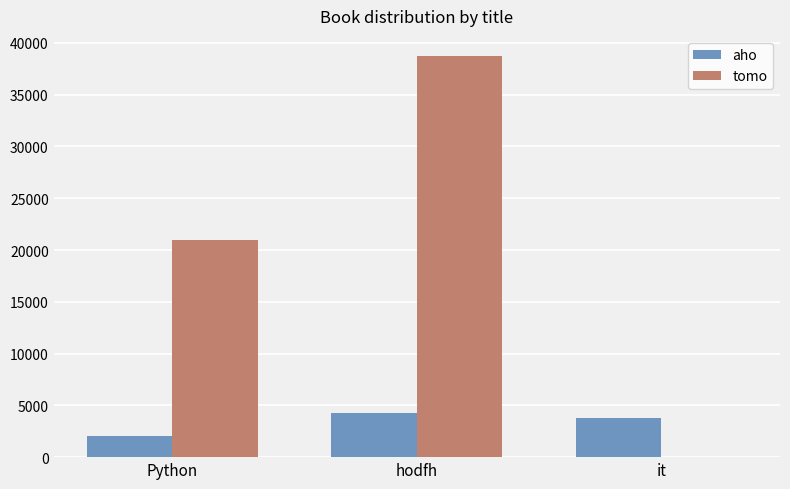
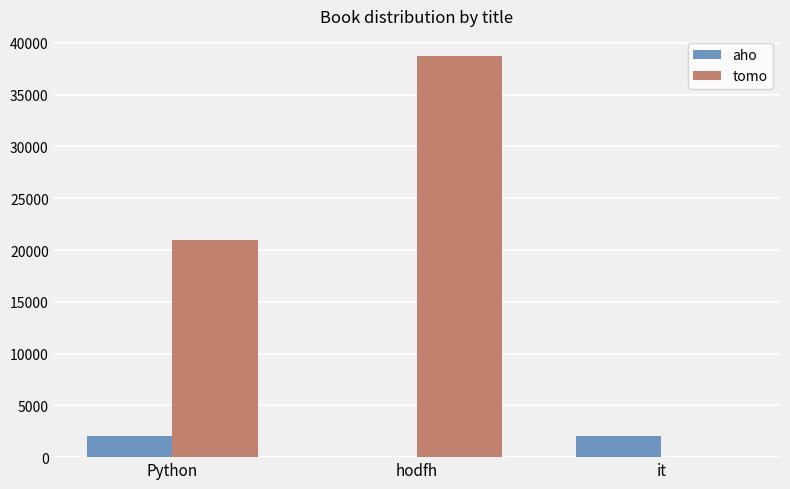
aho, hodfh: 4300 -> 0
aho, it: 3800 -> 2000
